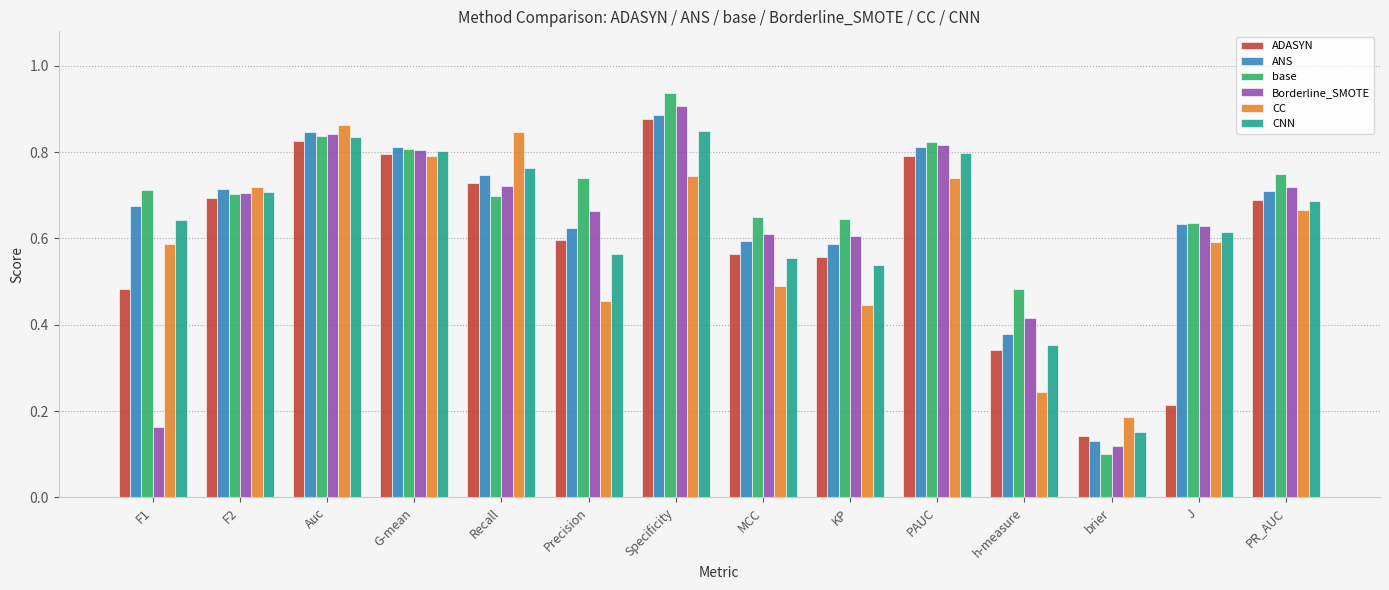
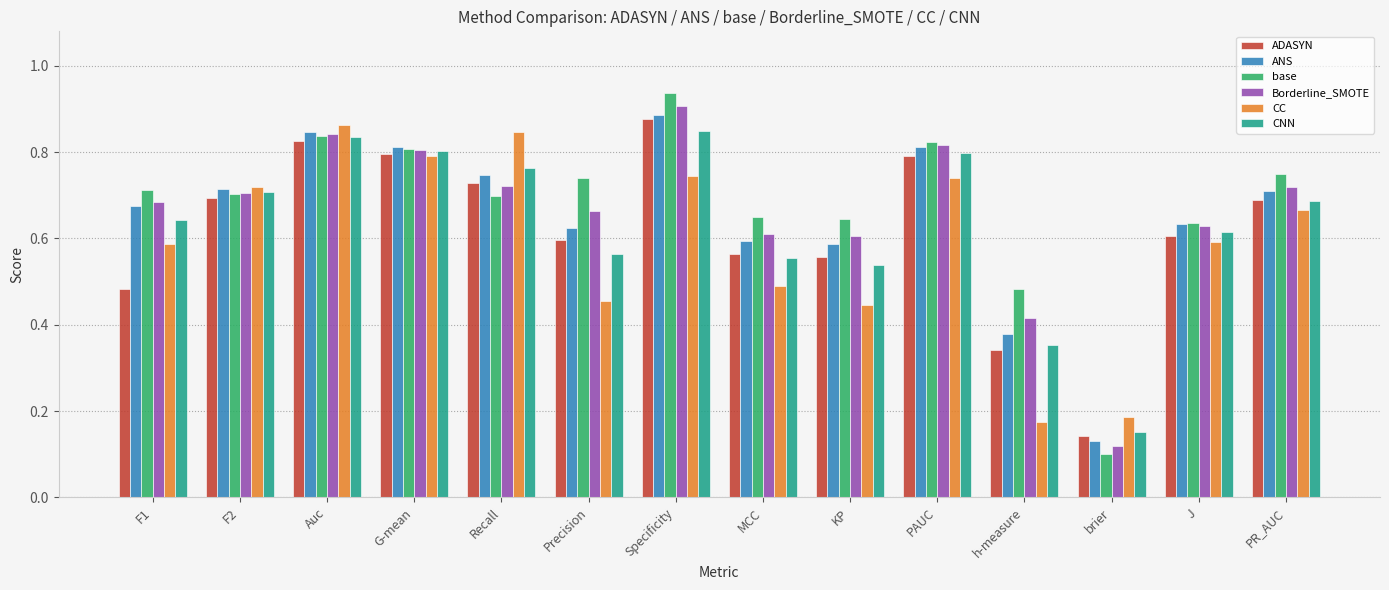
Borderline_SMOTE, F1: 0.16 -> 0.69
CC, h-measure: 0.24 -> 0.17
ADASYN, J: 0.21 -> 0.61
